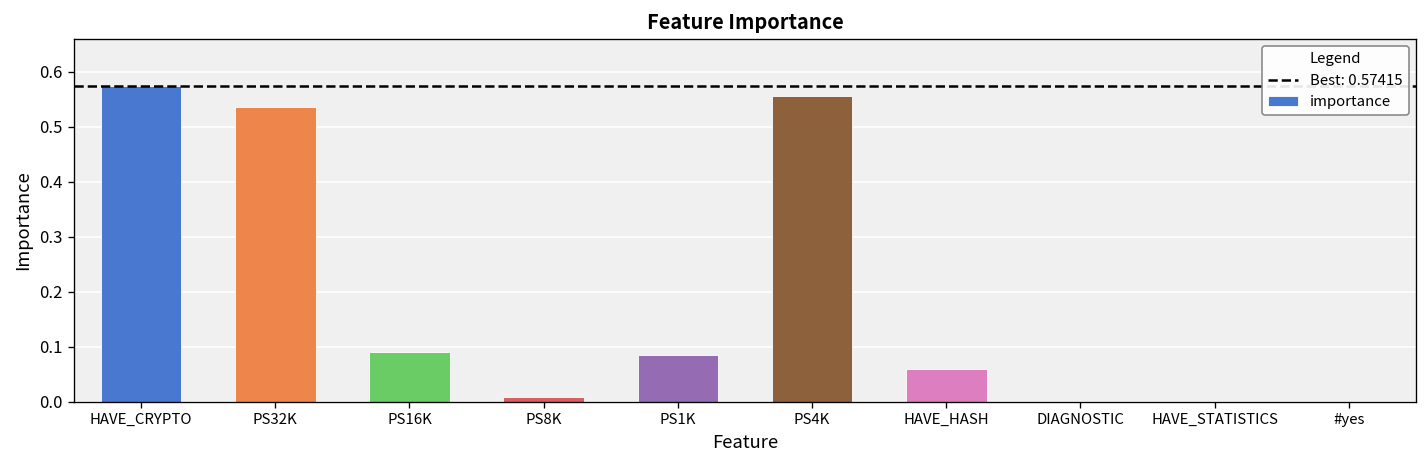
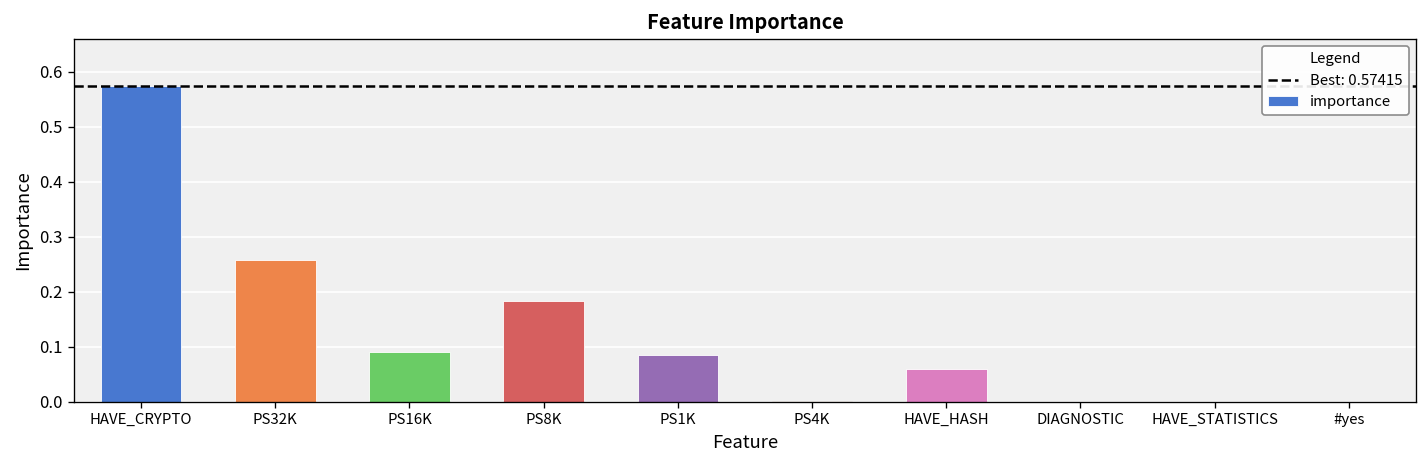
PS32K: 0.54 -> 0.26
PS8K: 0.01 -> 0.18
PS4K: 0.56 -> 0.00
